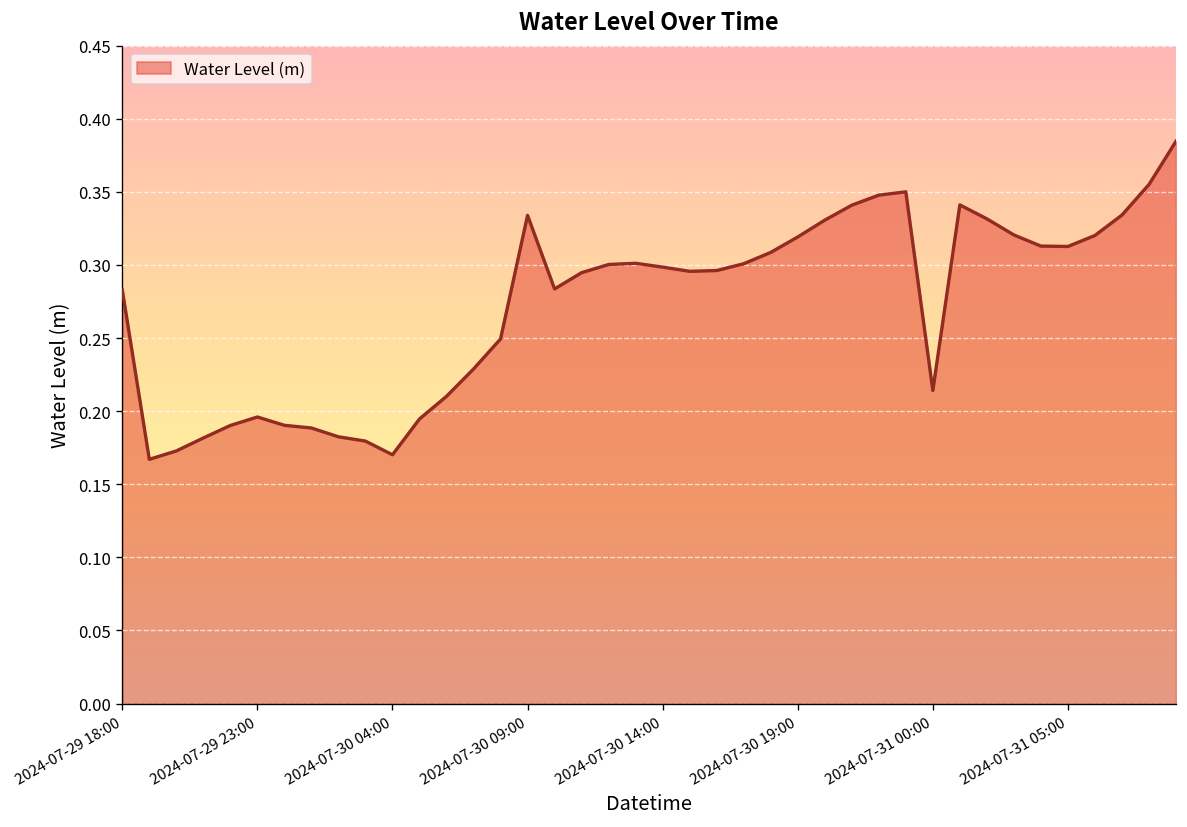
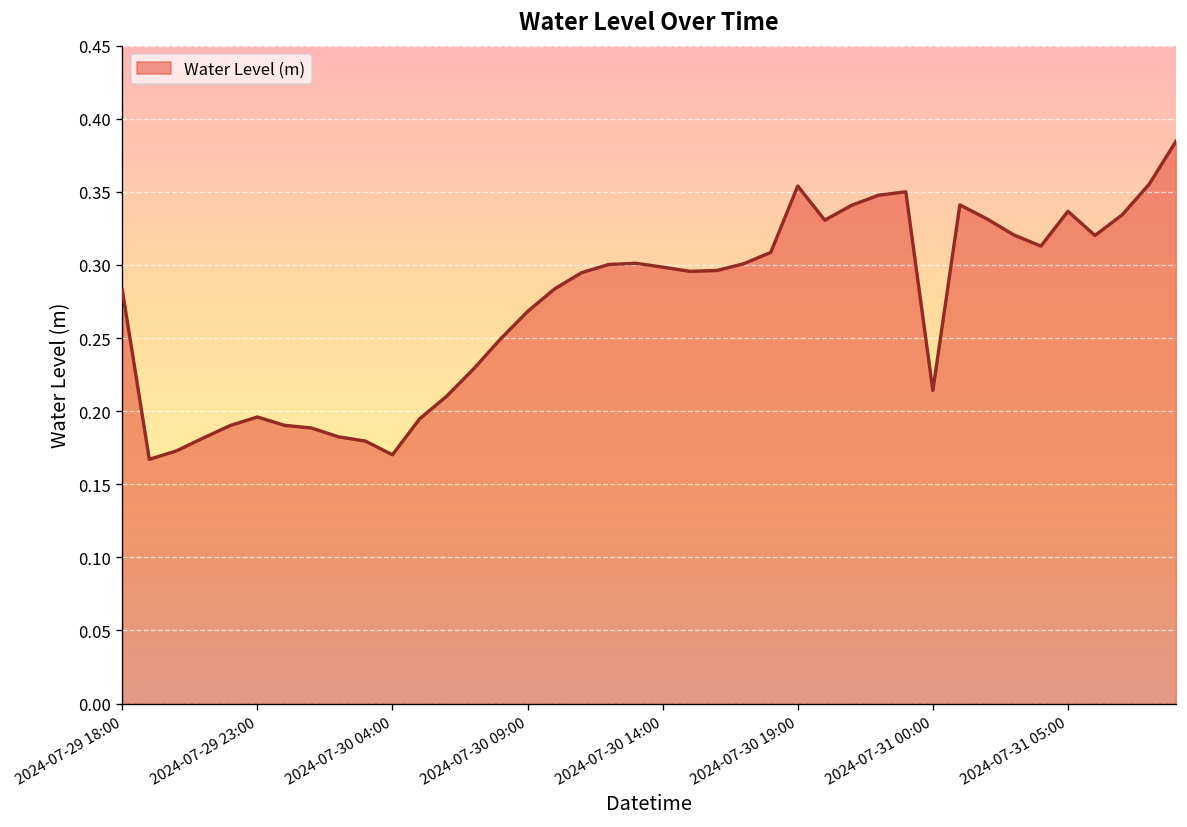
2024-07-30 09:00: 0.334 -> 0.268
2024-07-30 19:00: 0.319 -> 0.354
2024-07-31 05:00: 0.313 -> 0.337
